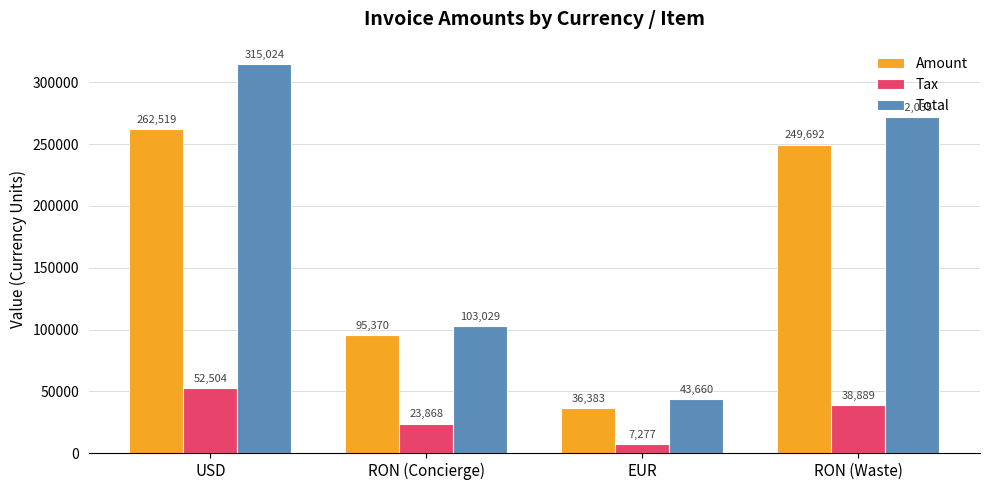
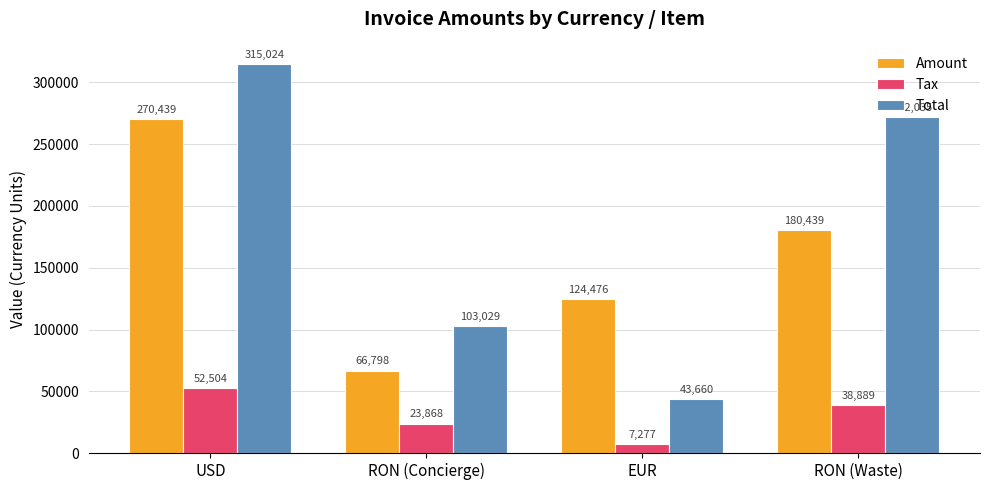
Amount, USD: 262,519 -> 270,439
Amount, RON (Concierge): 95,370 -> 66,798
Amount, EUR: 36,383 -> 124,476
Amount, RON (Waste): 249,692 -> 180,439
